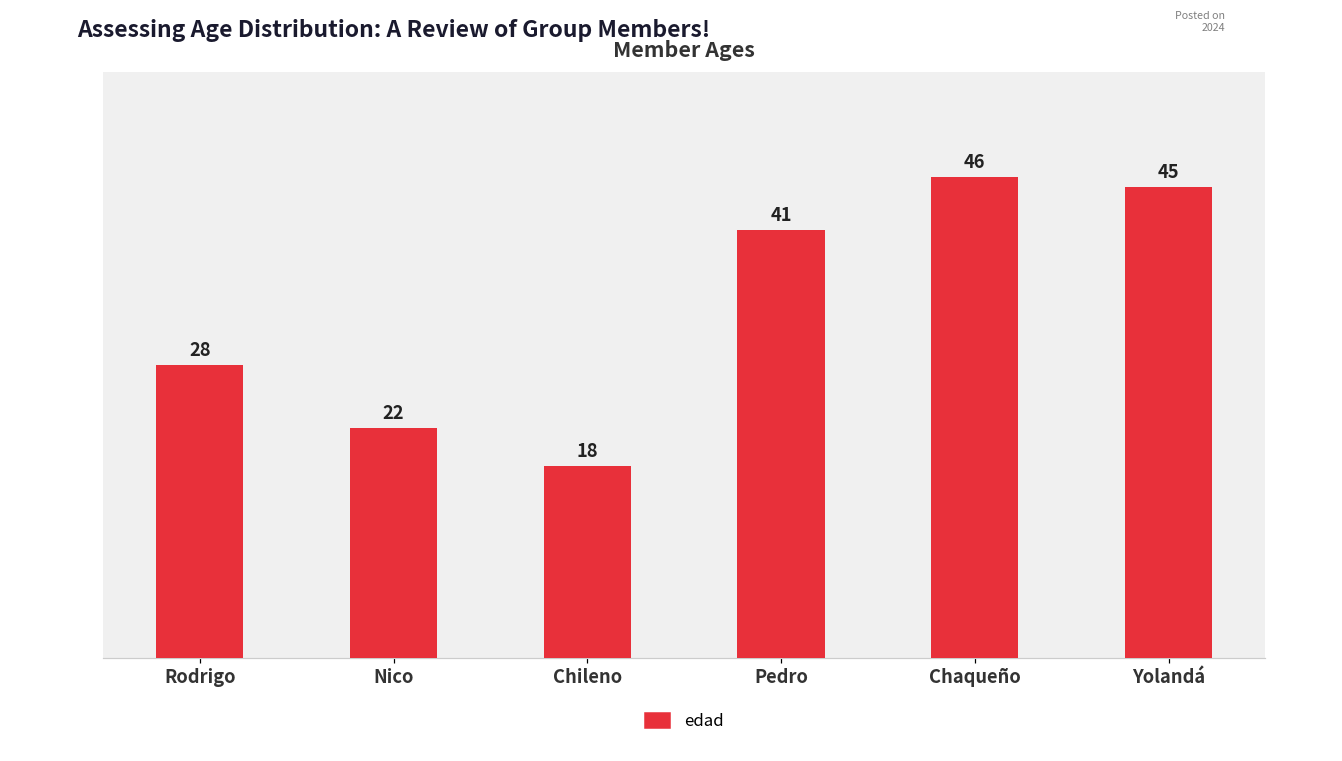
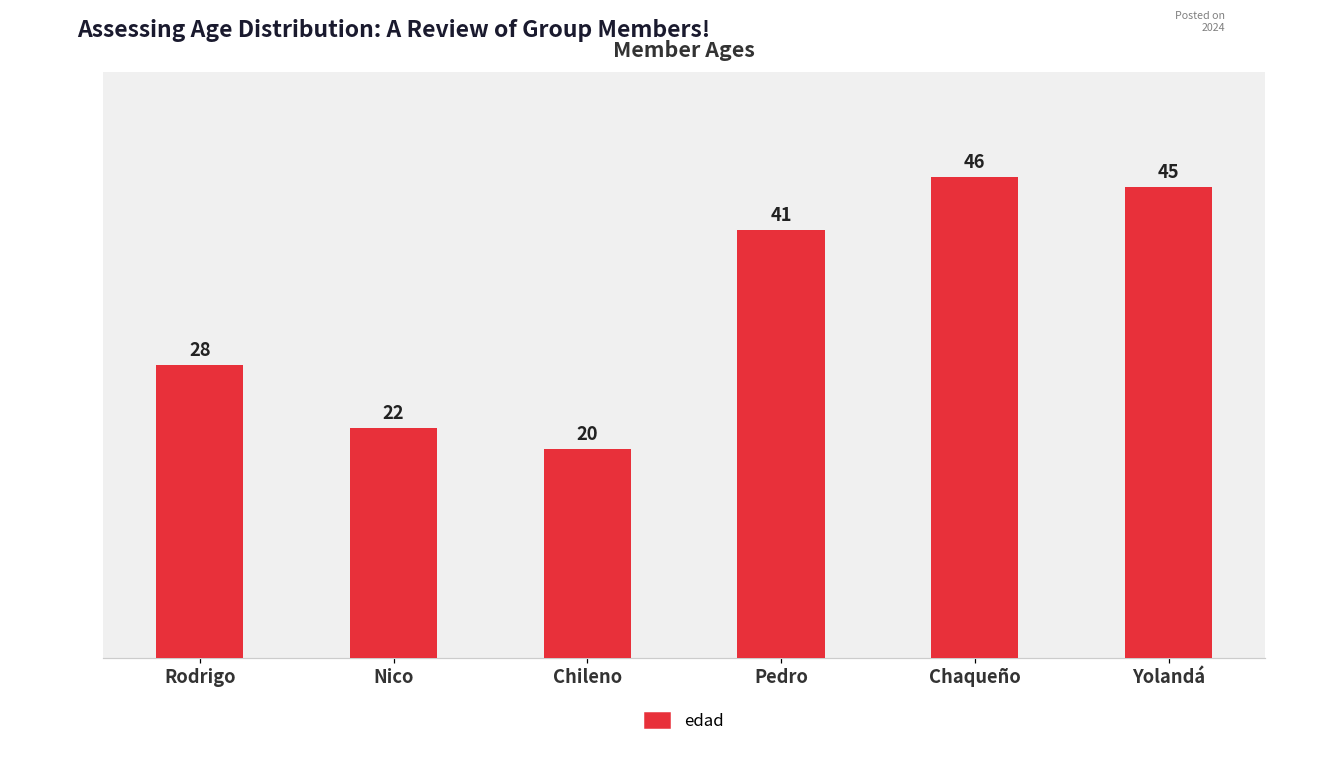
Chileno: 18 -> 20
